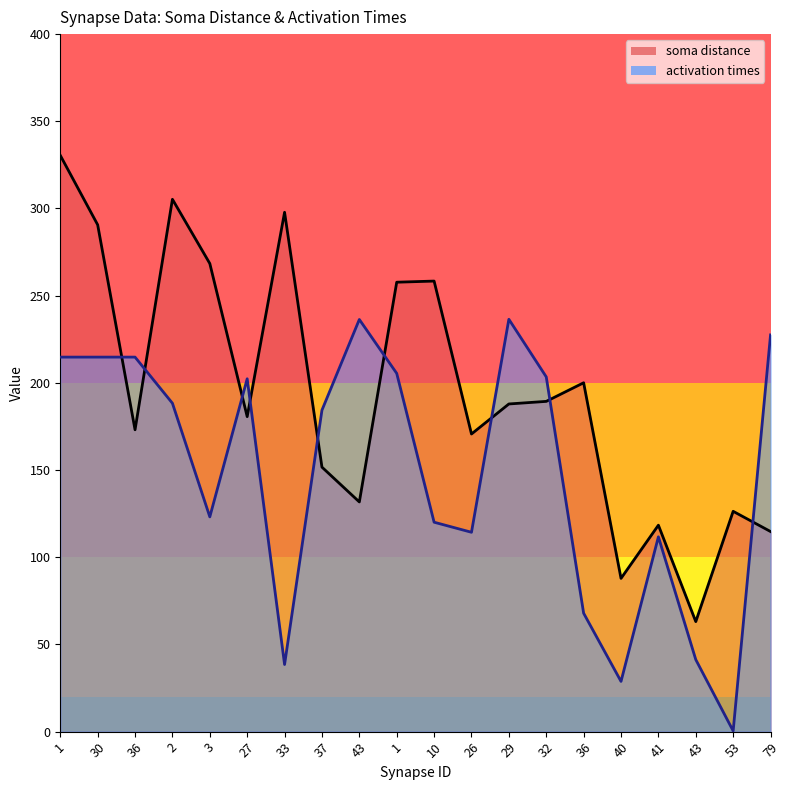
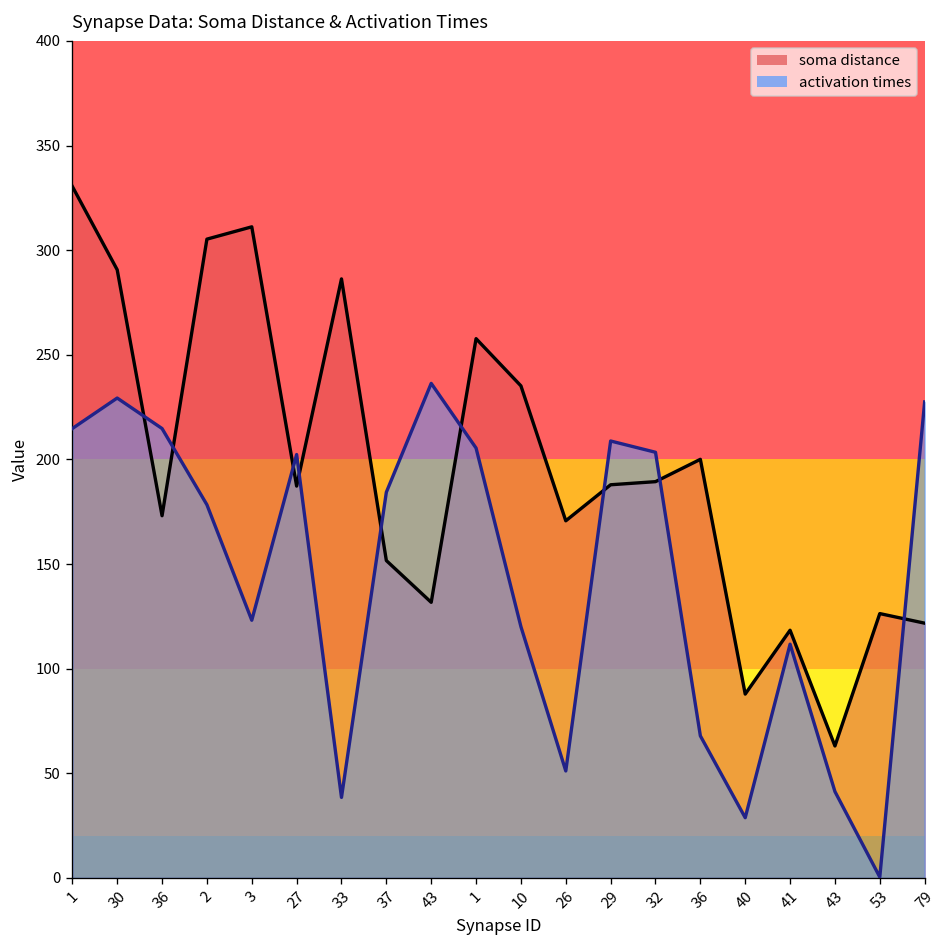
activation times, 30: 215 -> 229
activation times, 2: 188 -> 178
soma distance, 3: 268 -> 311
soma distance, 27: 181 -> 187
soma distance, 33: 298 -> 286
soma distance, 10: 258 -> 235
activation times, 26: 114 -> 51
activation times, 29: 236 -> 209
soma distance, 79: 115 -> 122
